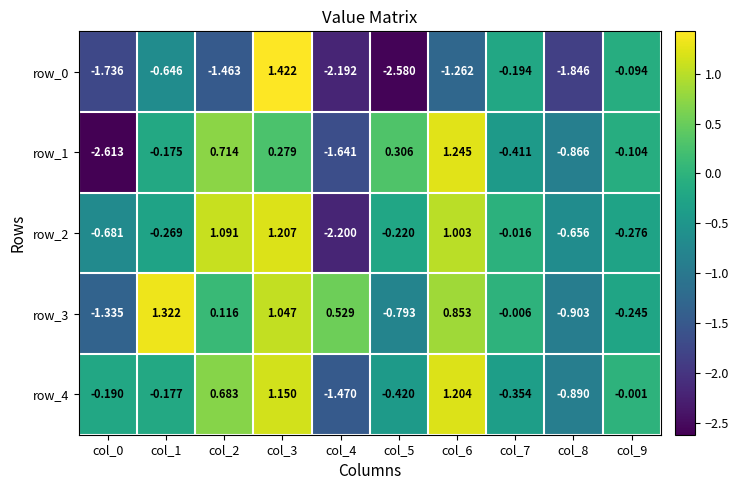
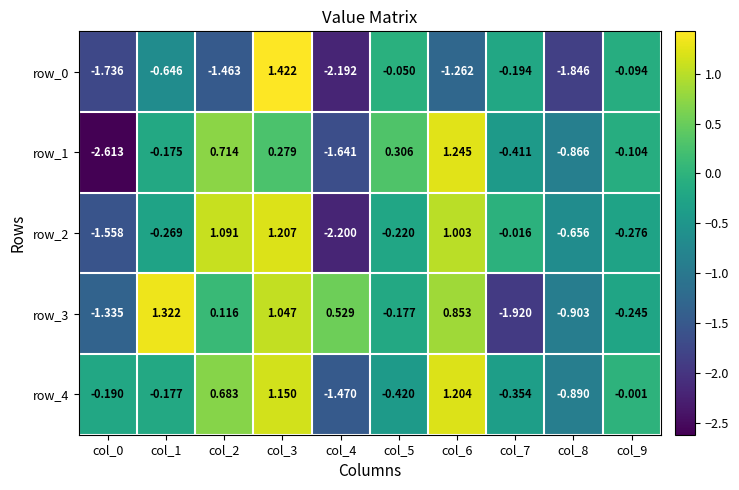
row_0, col_5: -2.580 -> -0.050
row_2, col_0: -0.681 -> -1.558
row_3, col_5: -0.793 -> -0.177
row_3, col_7: -0.006 -> -1.920
